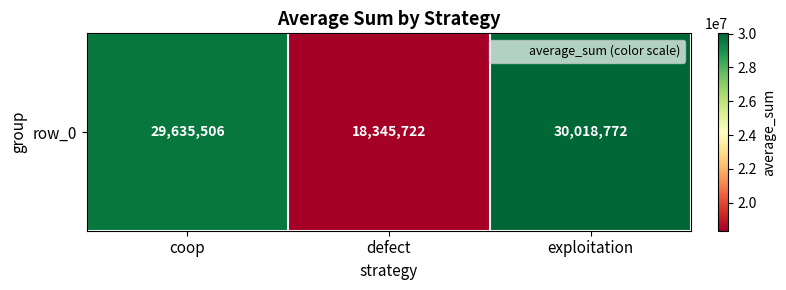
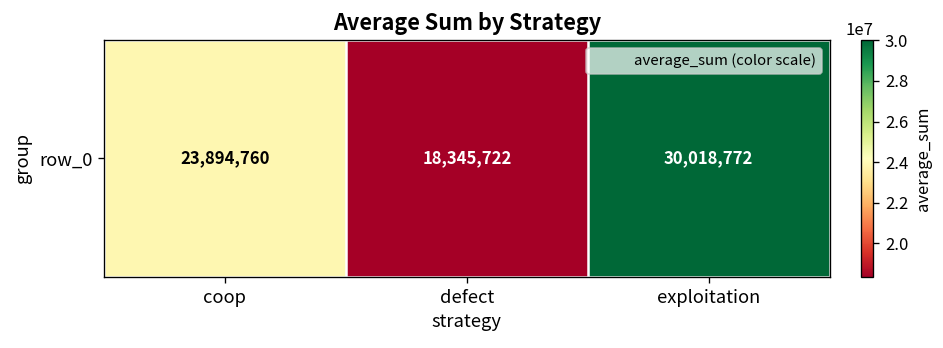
row_0, coop: 29,635,506 -> 23,894,760
